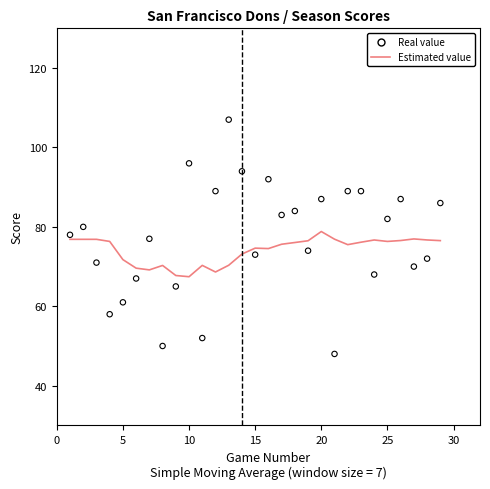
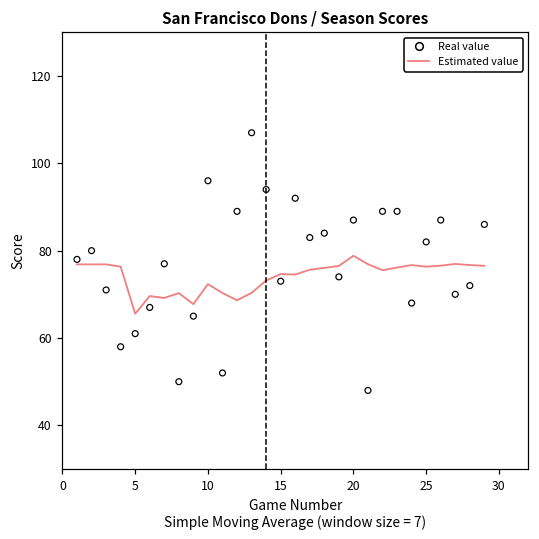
Estimated value, 5: 72 -> 66
Estimated value, 10: 67 -> 72
